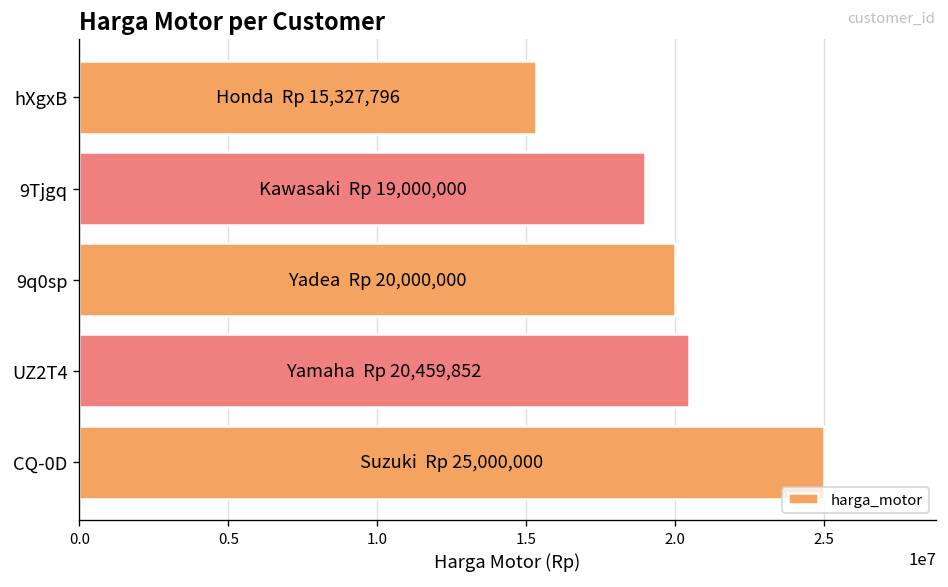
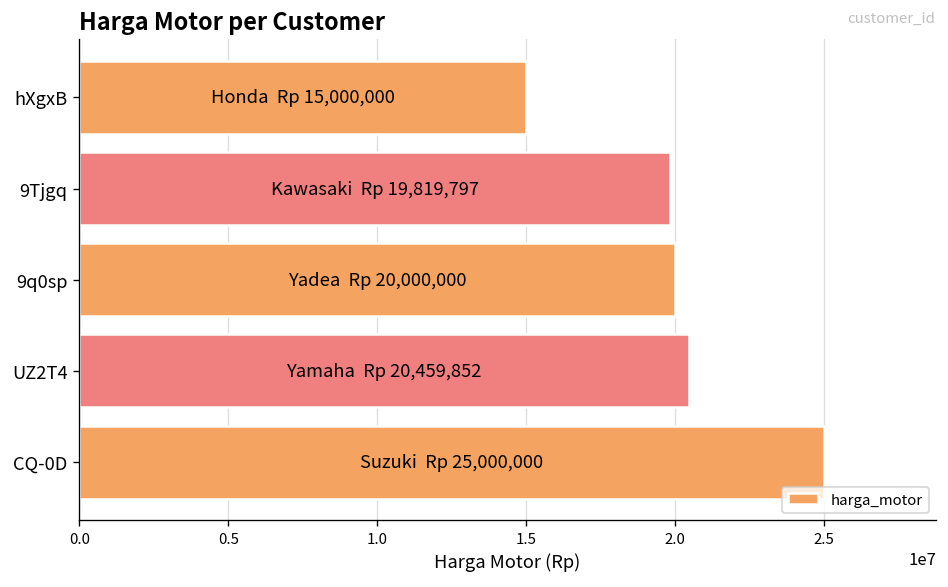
hXgxB: 15,327,796 -> 15,000,000
9Tjgq: 19,000,000 -> 19,819,797
